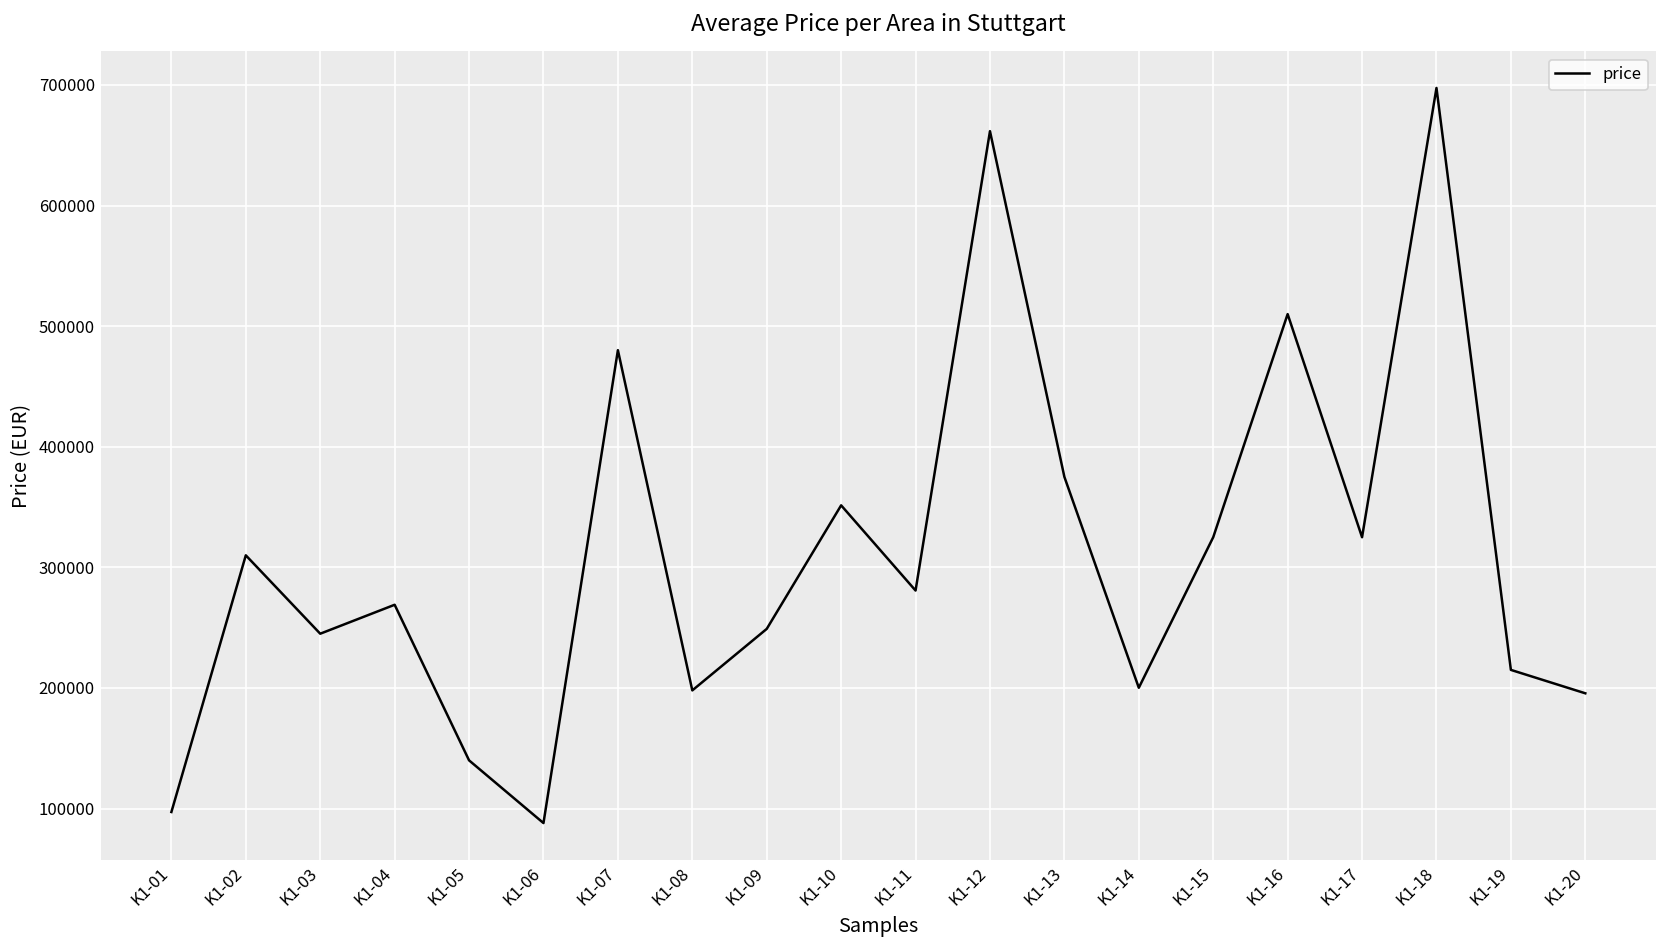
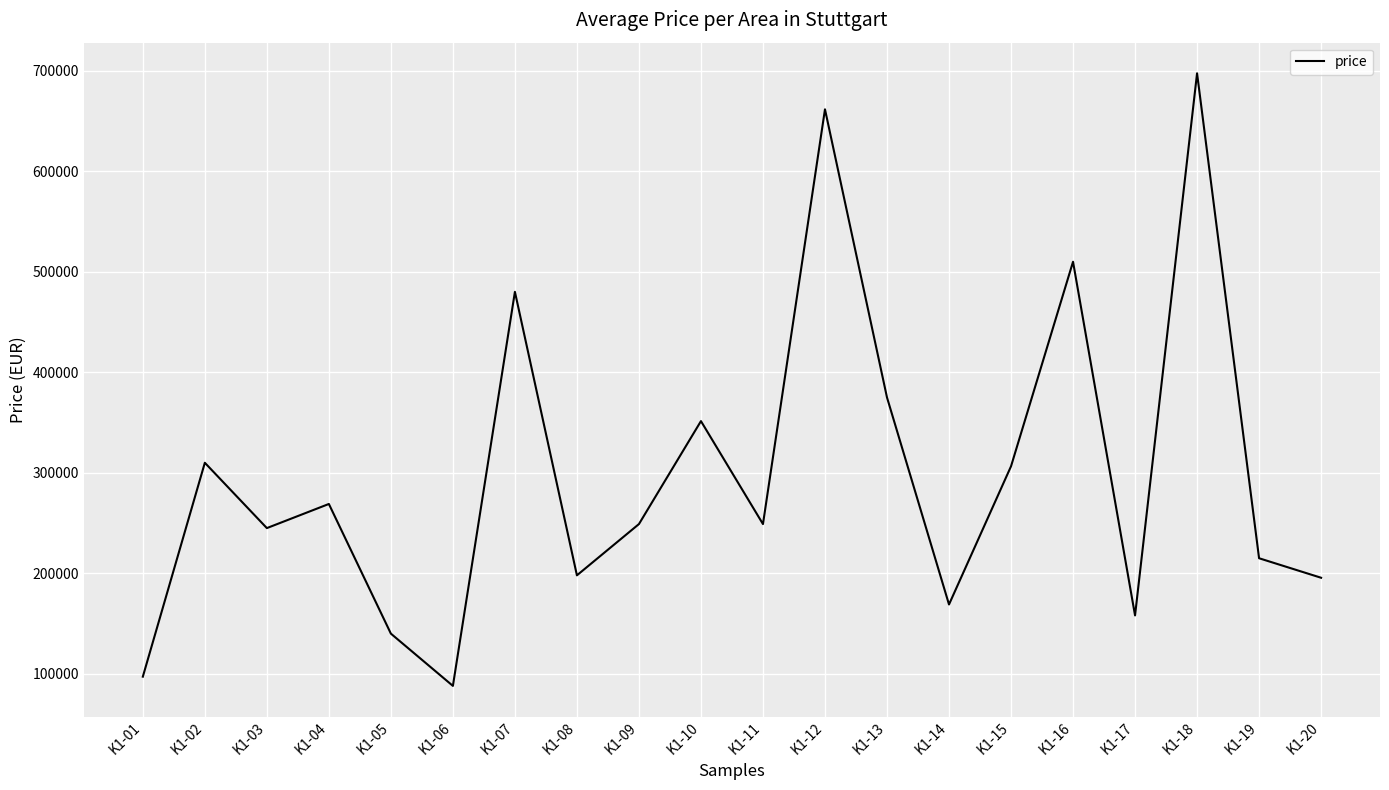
K1-11: 281000 -> 249000
K1-14: 200000 -> 169000
K1-15: 325000 -> 306000
K1-17: 325000 -> 158000
